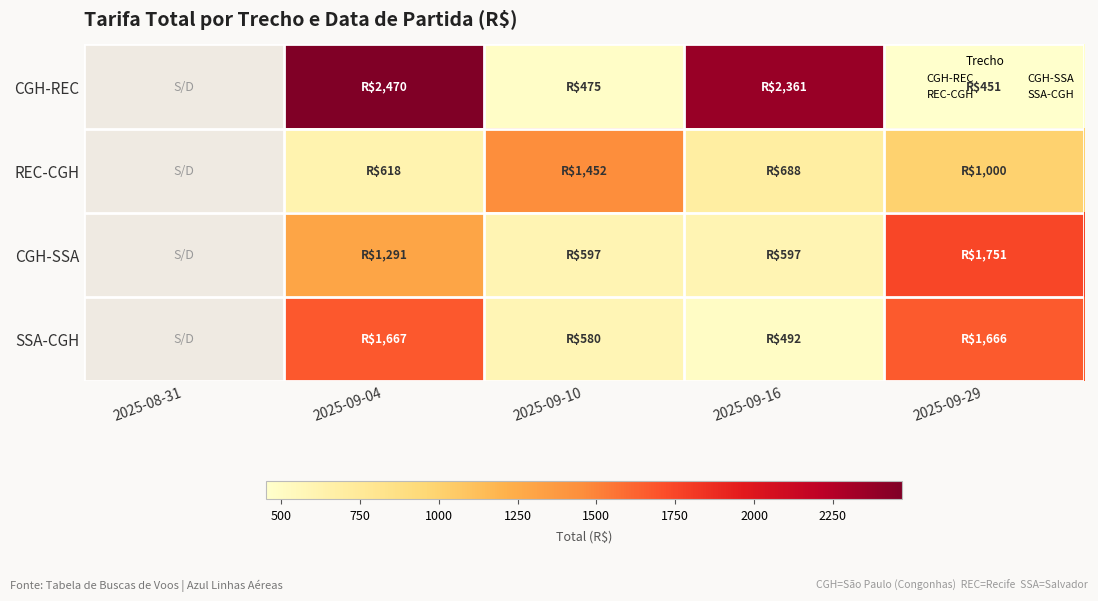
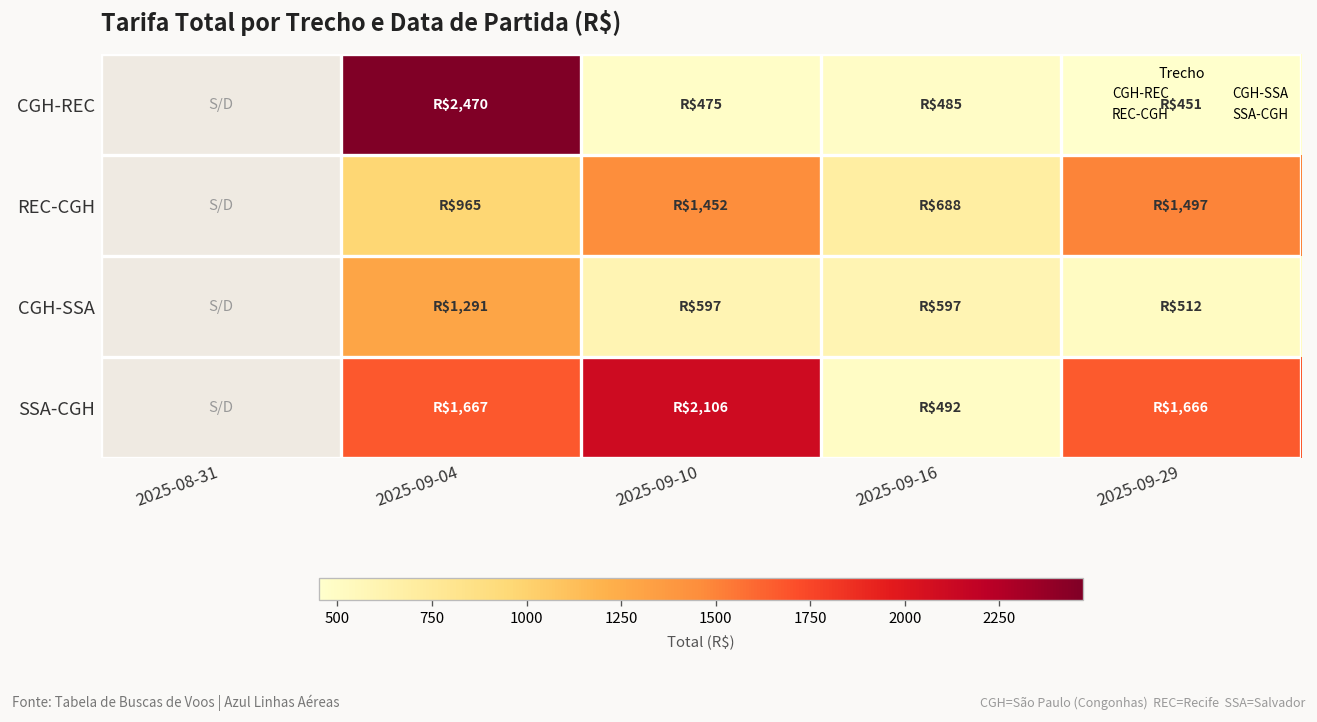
CGH-REC, 2025-09-16: $2,361 -> $485
REC-CGH, 2025-09-04: $618 -> $965
REC-CGH, 2025-09-29: $1,000 -> $1,497
CGH-SSA, 2025-09-29: $1,751 -> $512
SSA-CGH, 2025-09-10: $580 -> $2,106
